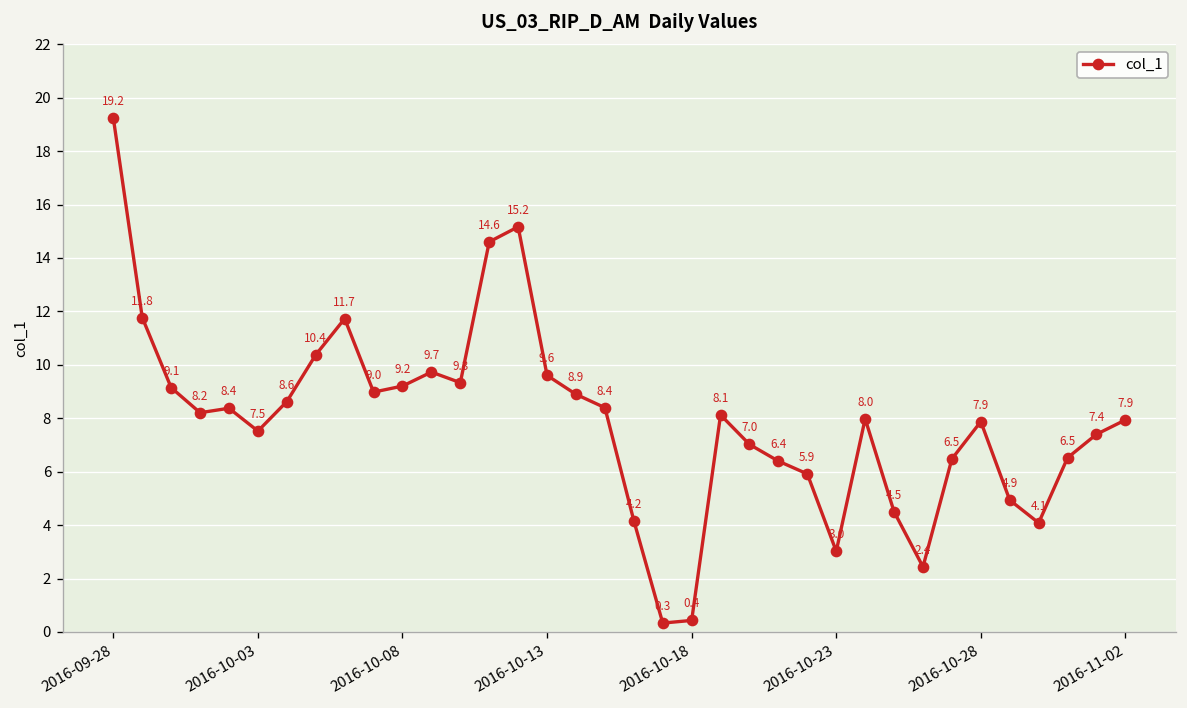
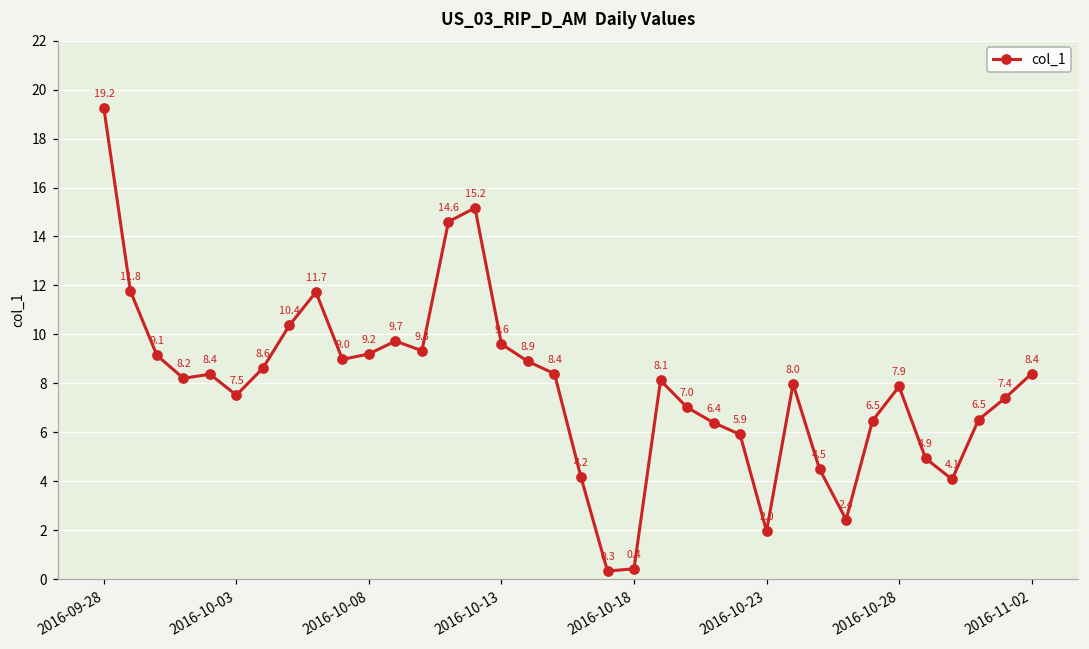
2016-10-23: 3.0 -> 2.0
2016-11-02: 7.9 -> 8.4
